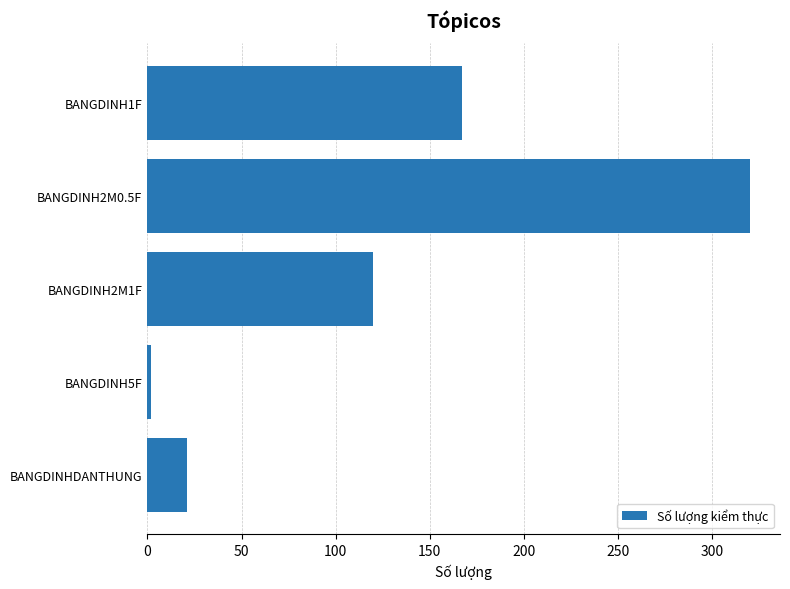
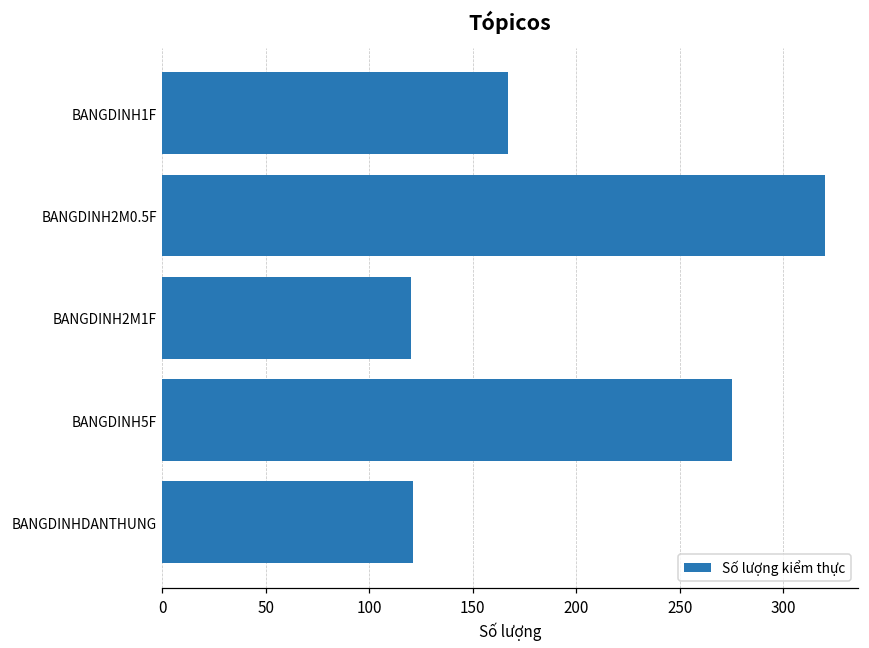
BANGDINH5F: 2 -> 275
BANGDINHDANTHUNG: 21 -> 121
